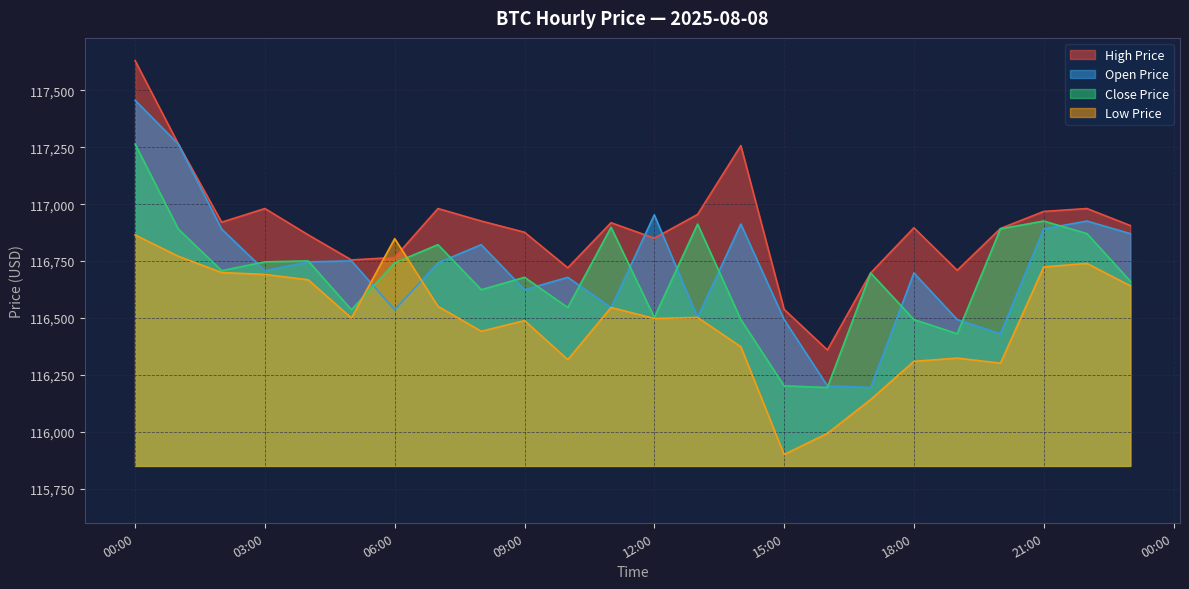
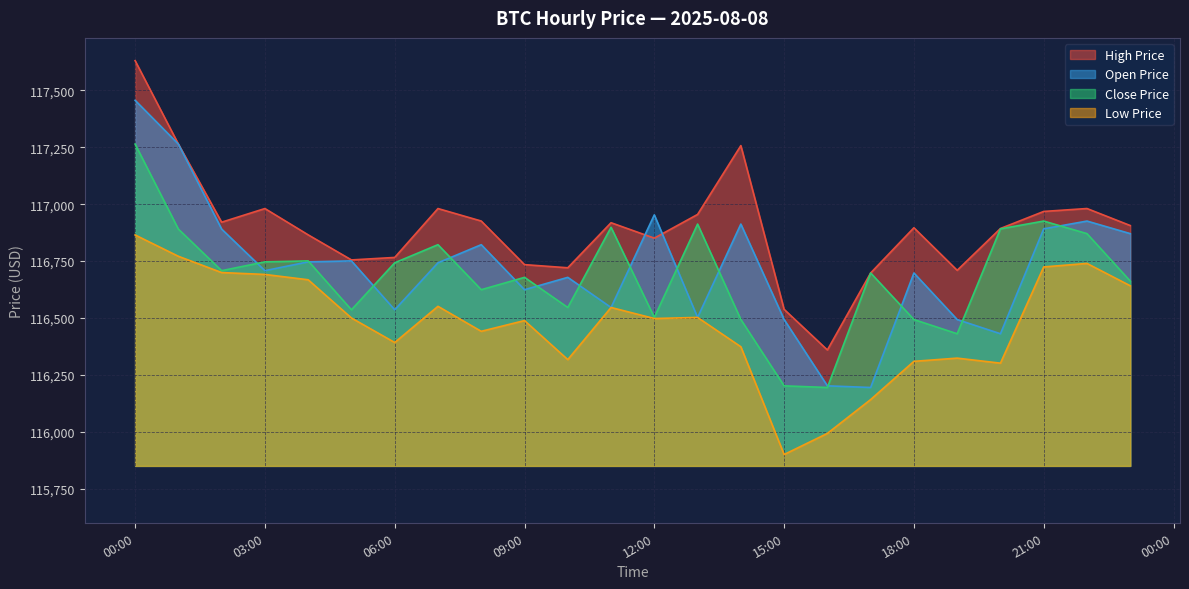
Low Price, 06:00: 116,850 -> 116,390
High Price, 09:00: 116,880 -> 116,730
